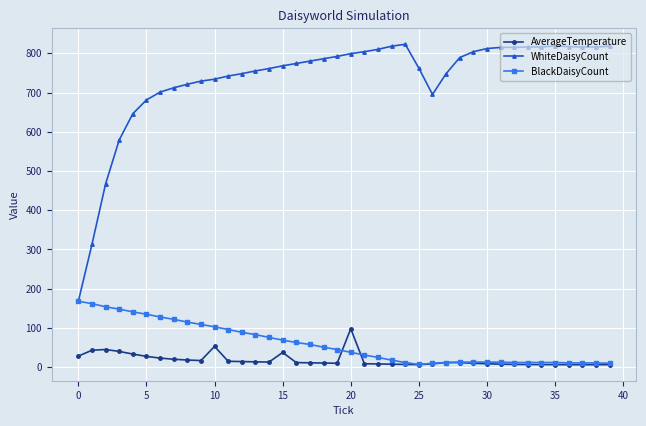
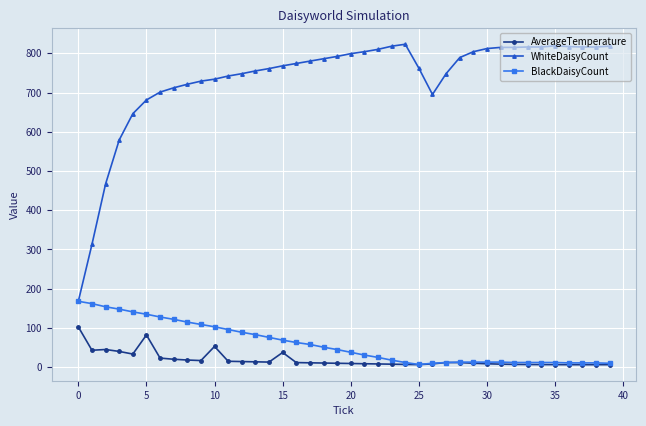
AverageTemperature, 0: 30 -> 100
AverageTemperature, 5: 30 -> 80
AverageTemperature, 20: 100 -> 10
